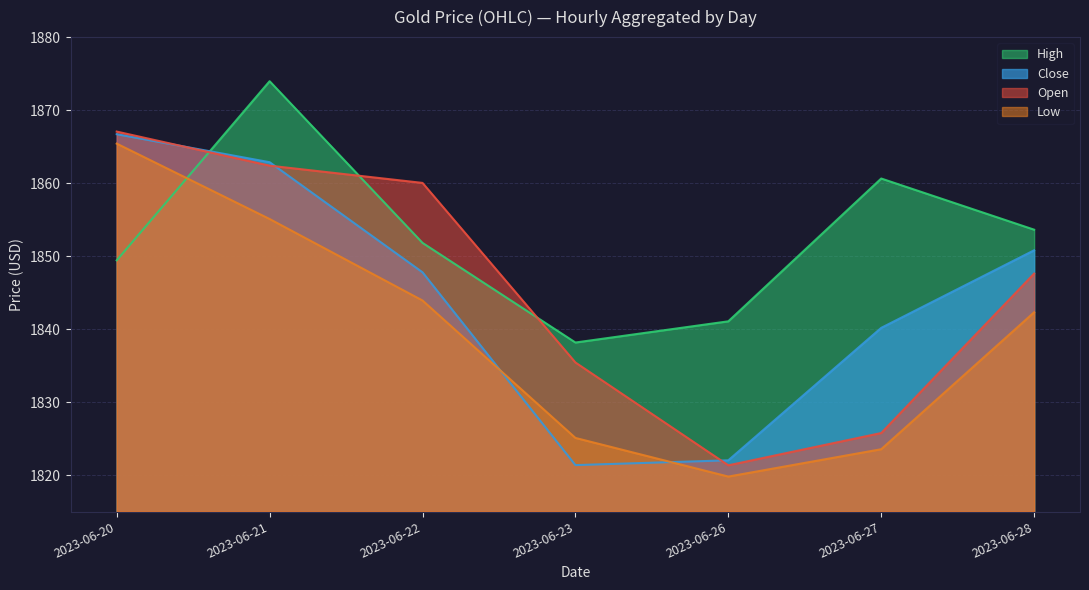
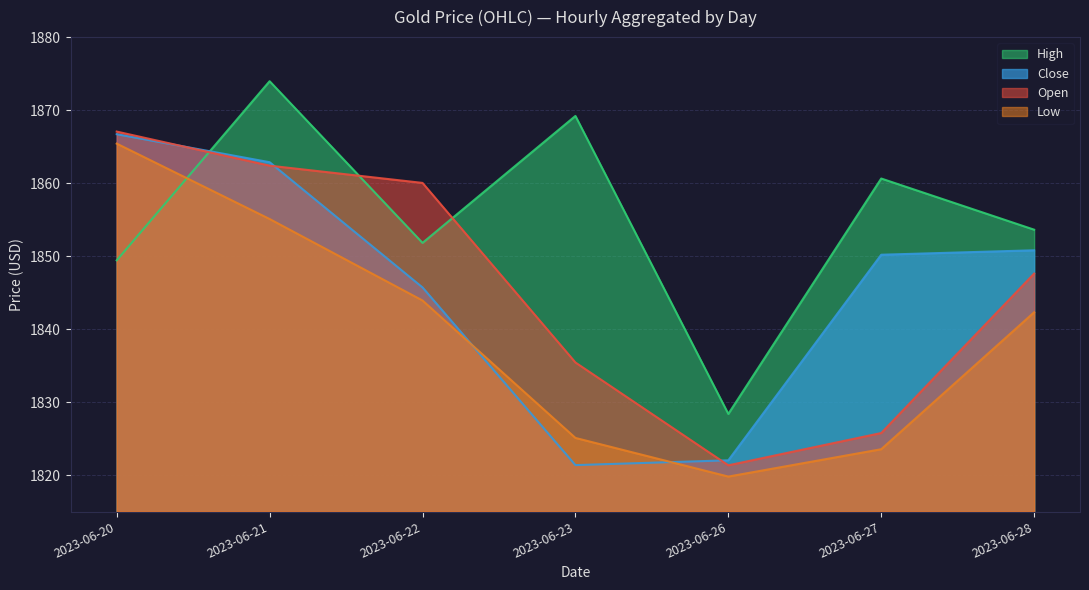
Close, 2023-06-22: 1848 -> 1846
High, 2023-06-23: 1838 -> 1869
High, 2023-06-26: 1841 -> 1828
Close, 2023-06-27: 1840 -> 1850
